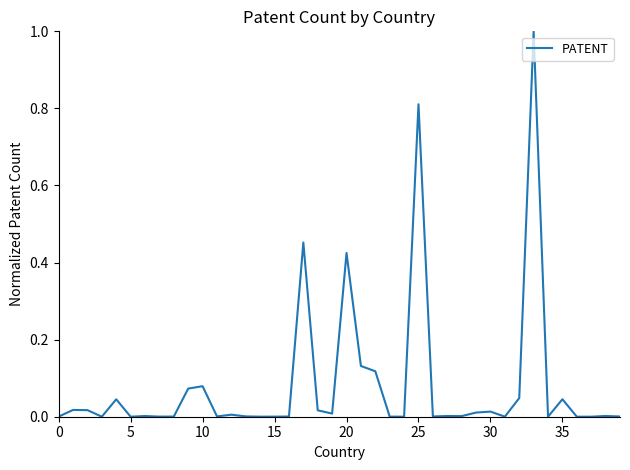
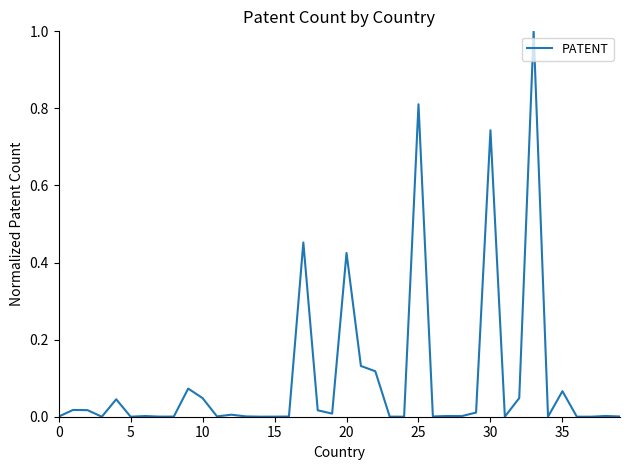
10: 0.08 -> 0.05
30: 0.01 -> 0.74
35: 0.05 -> 0.07
